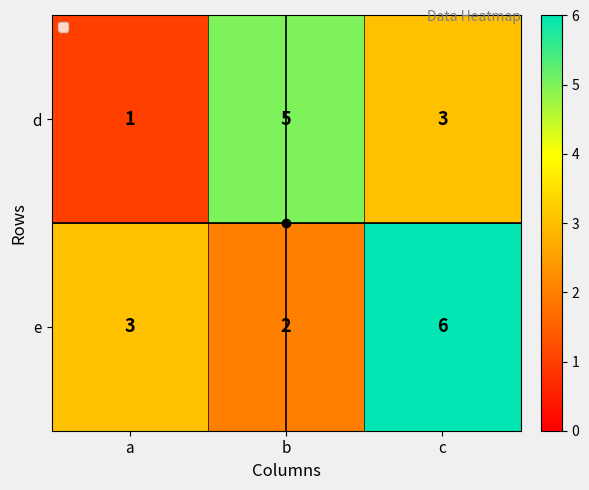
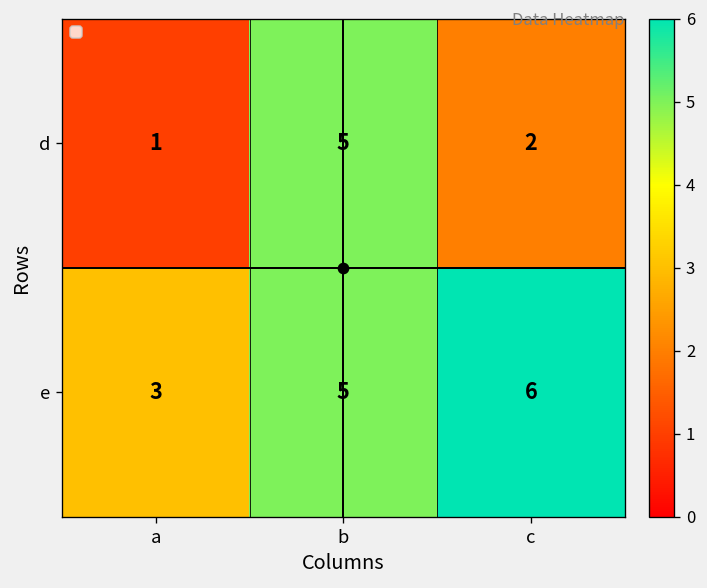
d, c: 3 -> 2
e, b: 2 -> 5
